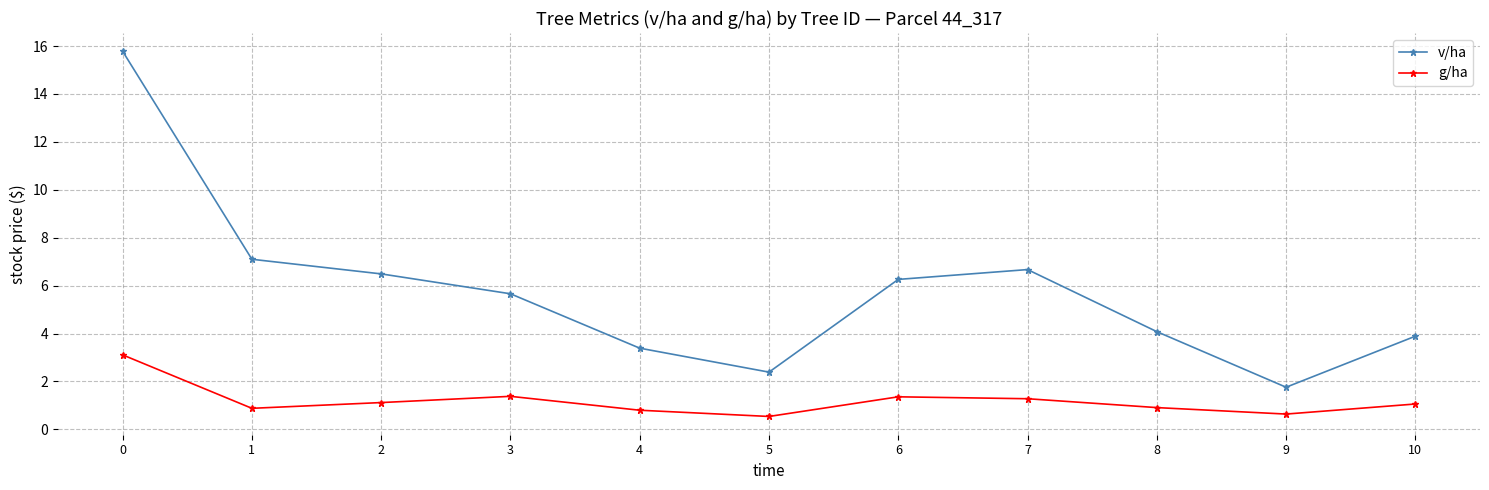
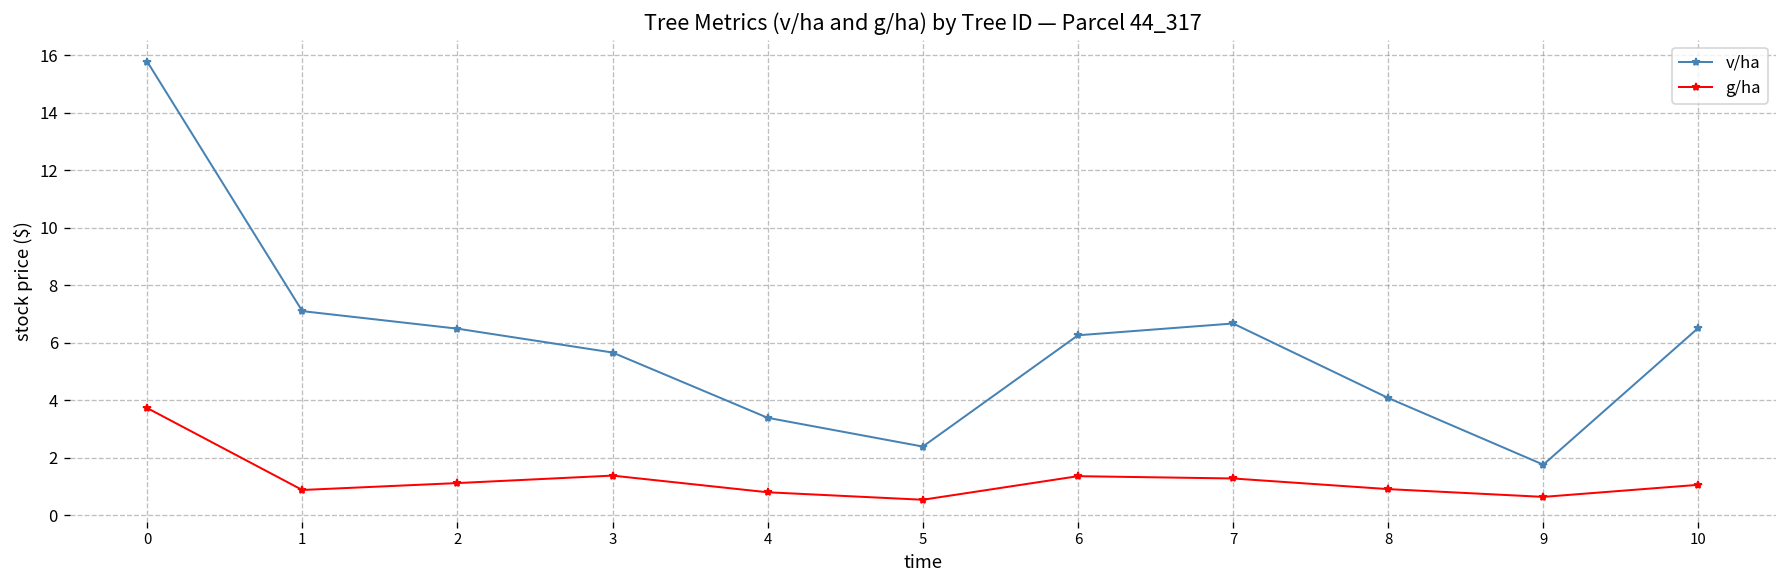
g/ha, 0: 3.1 -> 3.7
v/ha, 10: 3.9 -> 6.5
